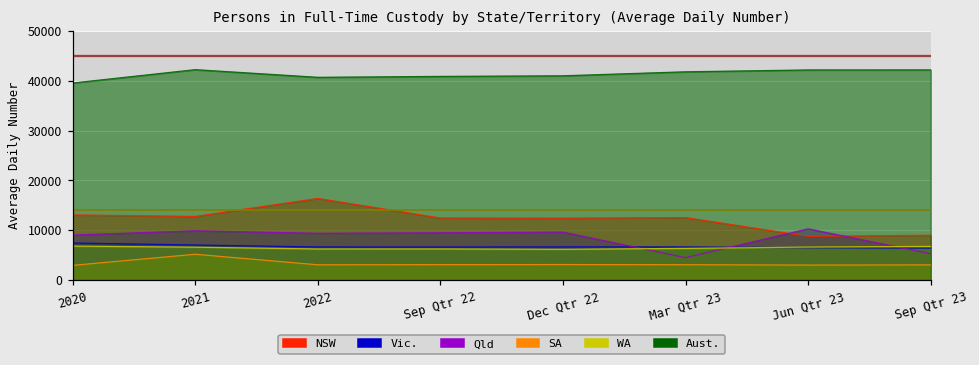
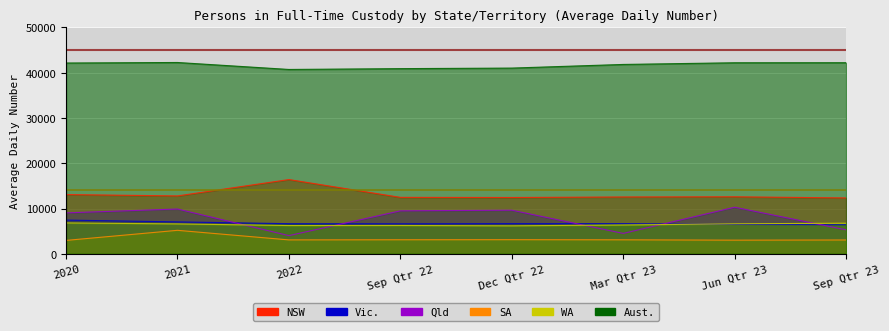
Aust., 2020: 40000 -> 42000
Qld, 2022: 9000 -> 4000
NSW, Jun Qtr 23: 9000 -> 13000
NSW, Sep Qtr 23: 9000 -> 12000
